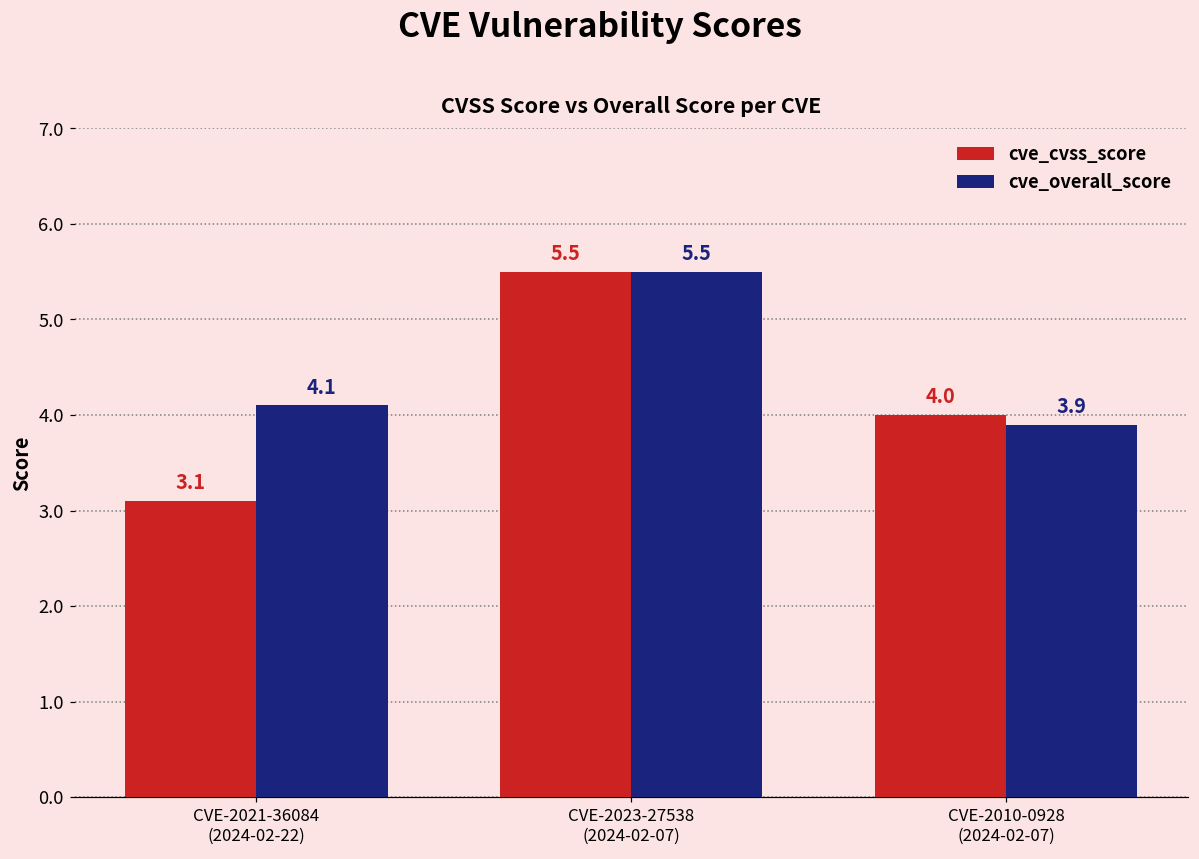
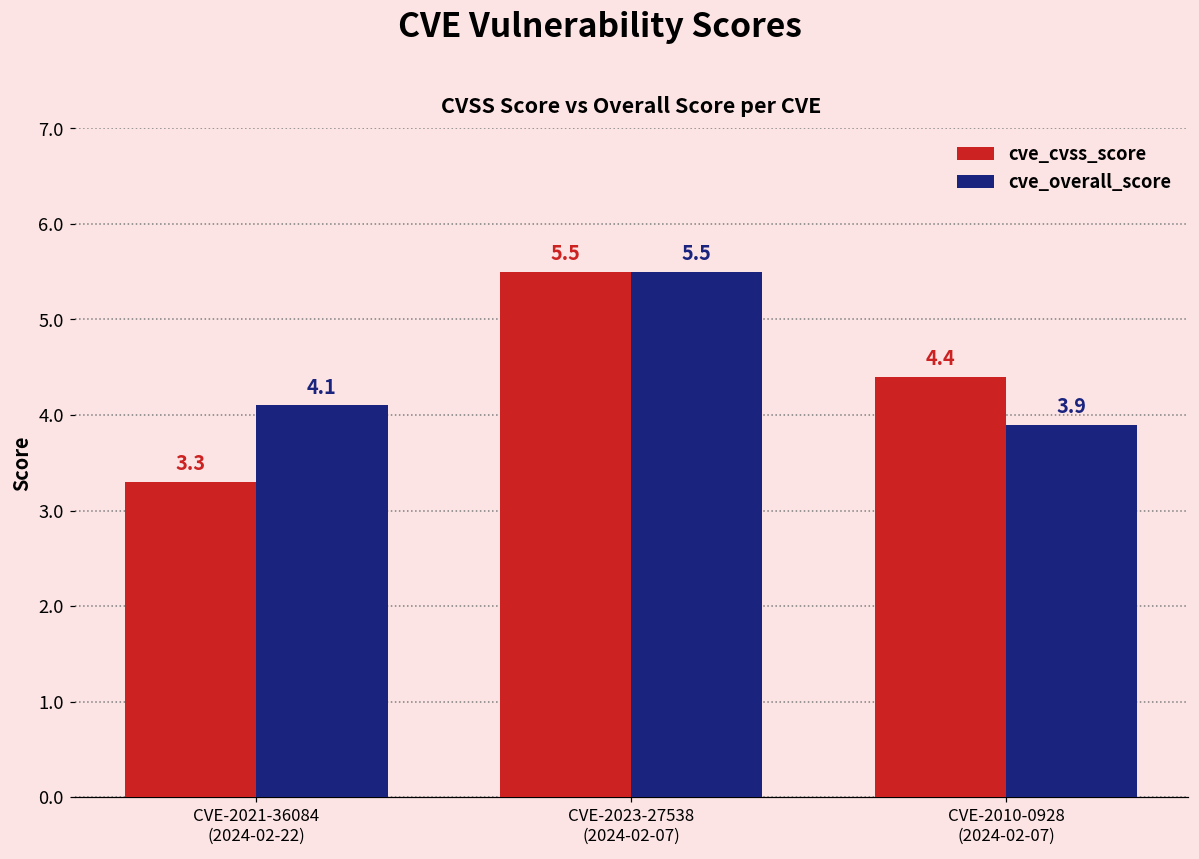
cve_cvss_score, CVE-2021-36084 (2024-02-22): 3.1 -> 3.3
cve_cvss_score, CVE-2010-0928 (2024-02-07): 4.0 -> 4.4
